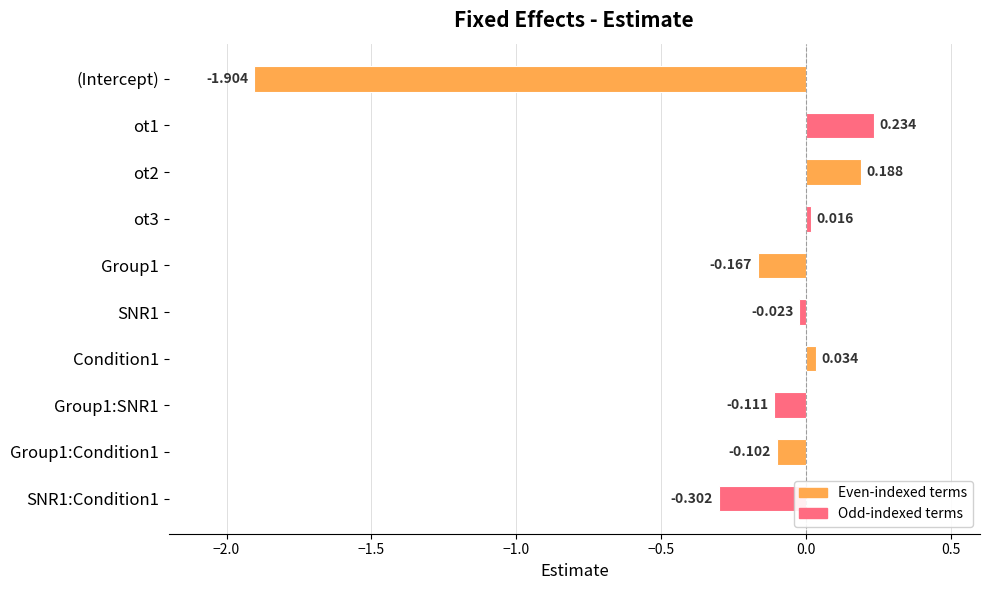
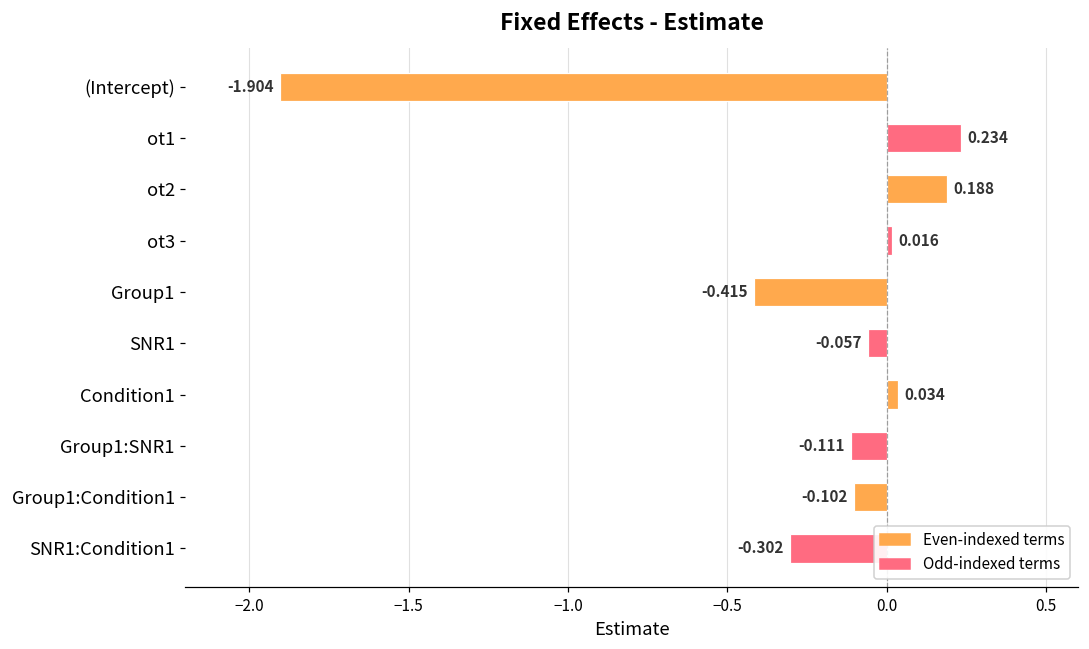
Group1: -0.167 -> -0.415
SNR1: -0.023 -> -0.057
